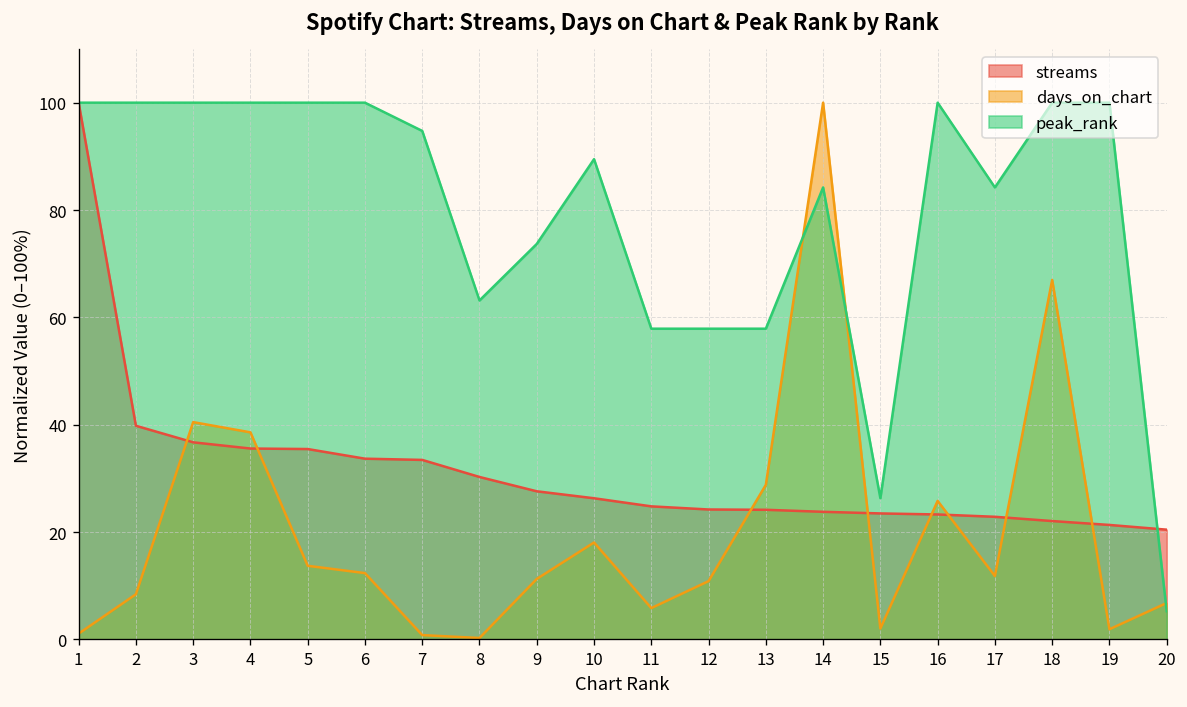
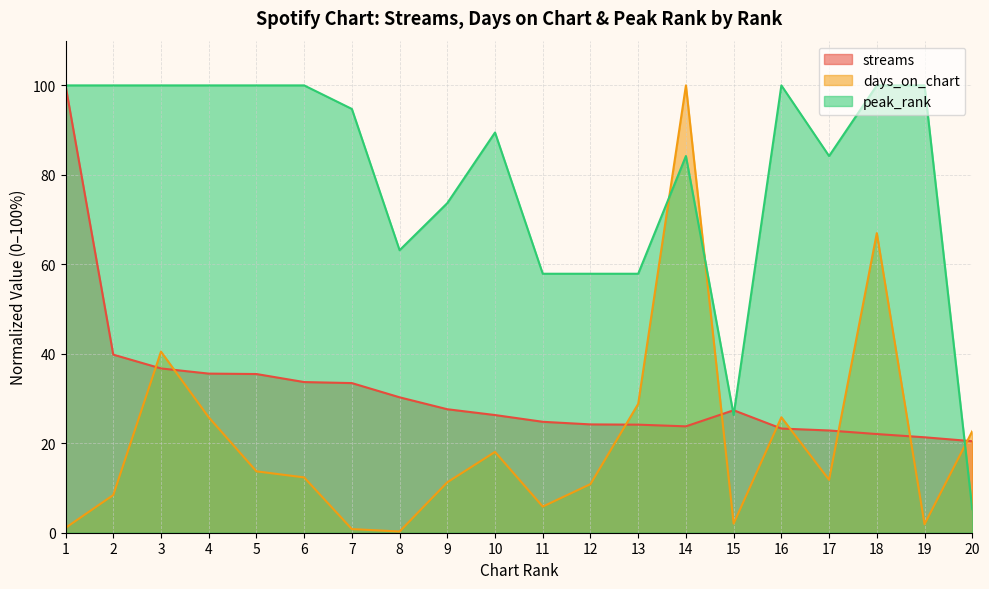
days_on_chart, 4: 39 -> 26
streams, 15: 23 -> 27
days_on_chart, 20: 7 -> 23
